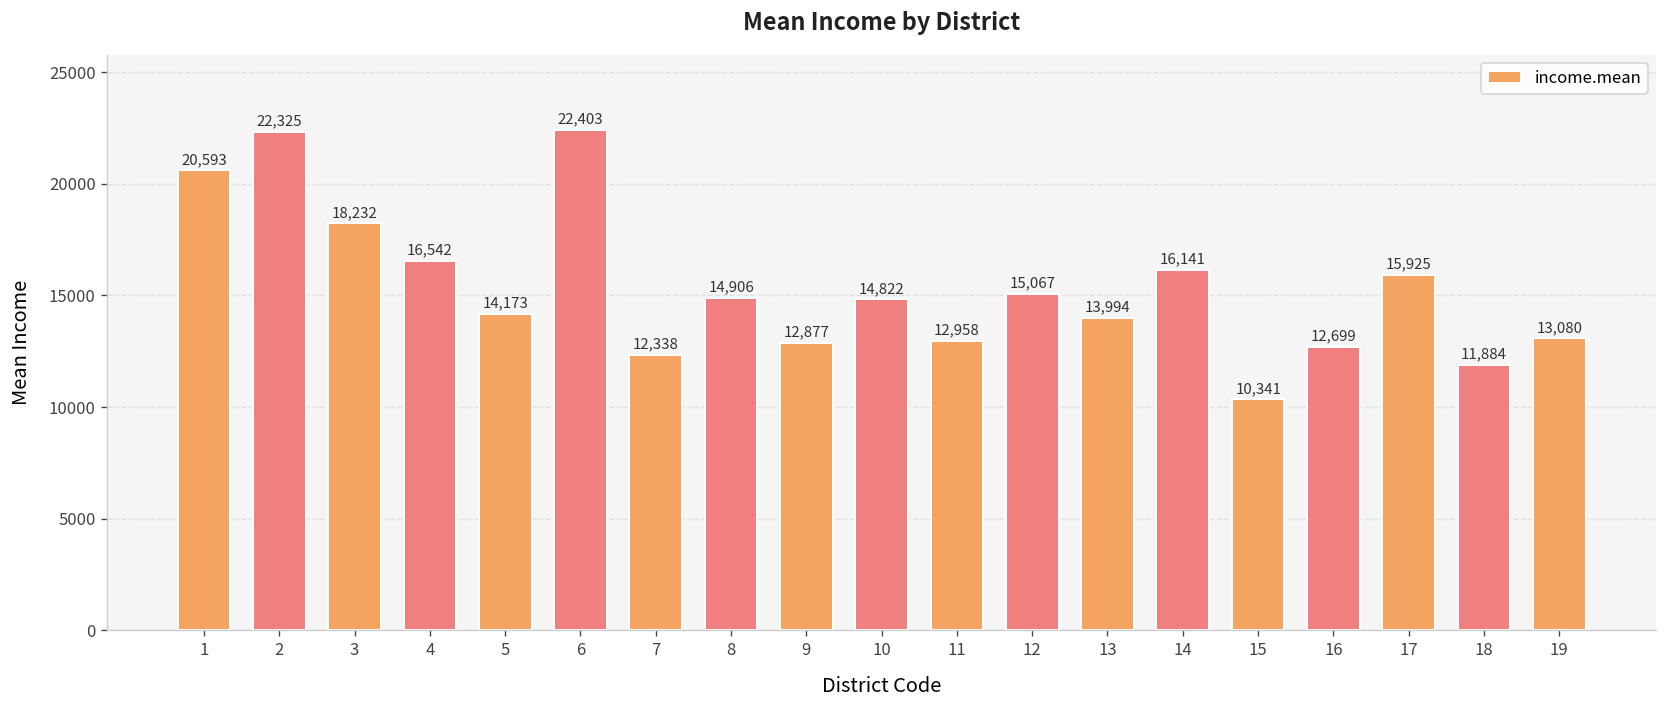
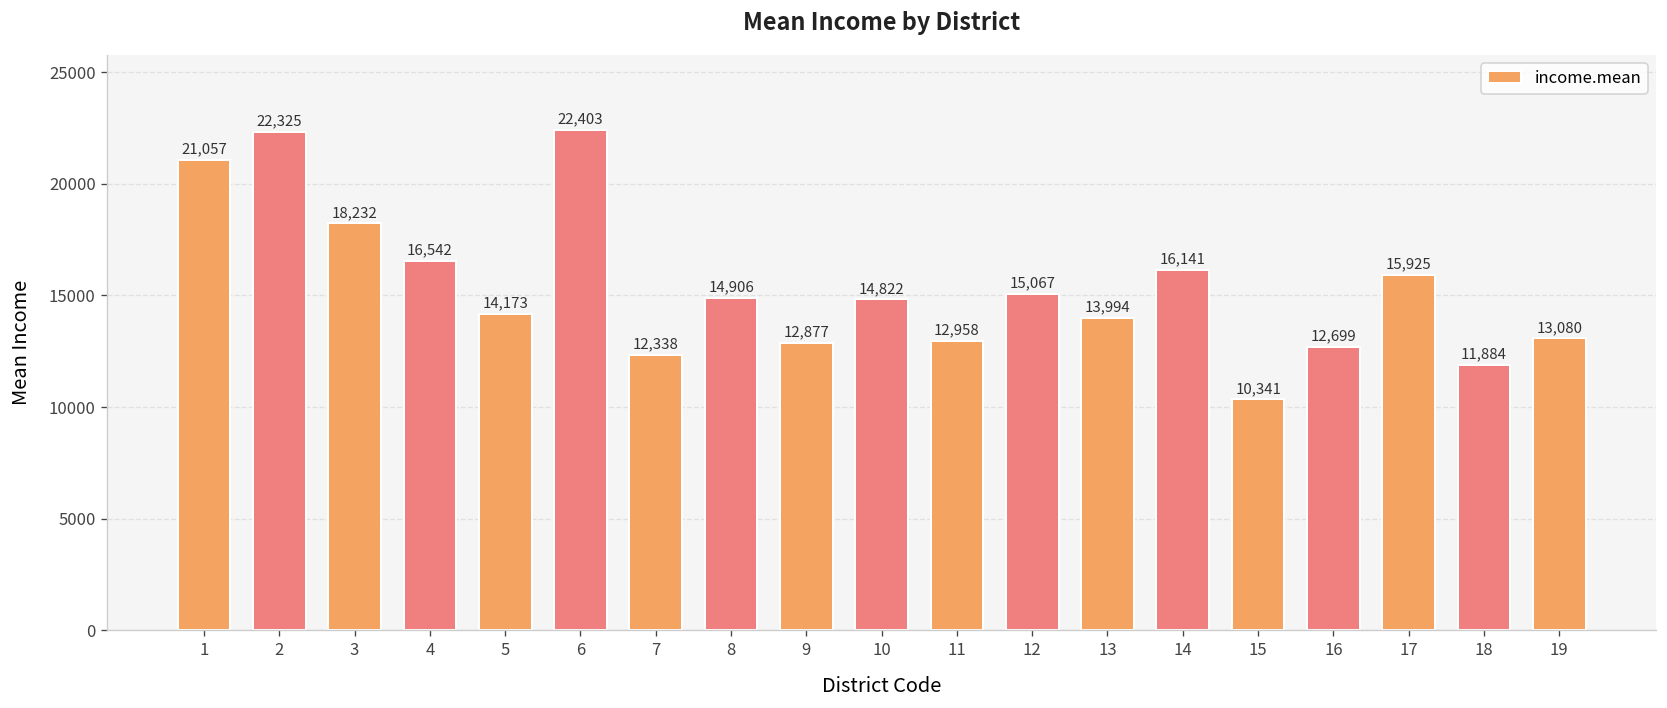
1: 20,593 -> 21,057
